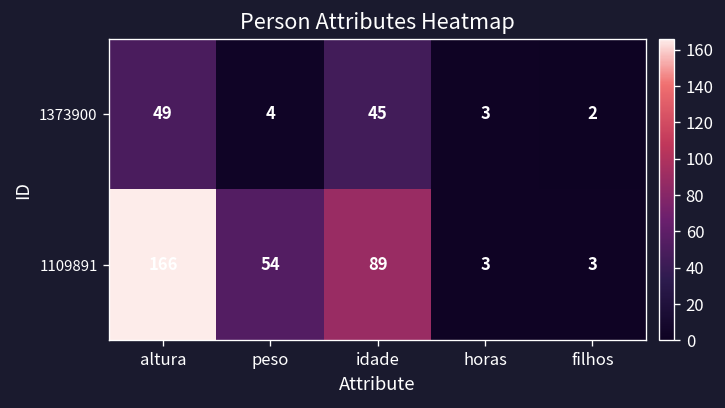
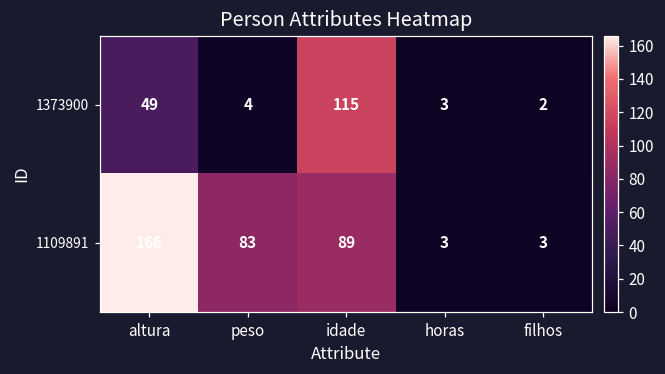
1373900, idade: 45 -> 115
1109891, peso: 54 -> 83
